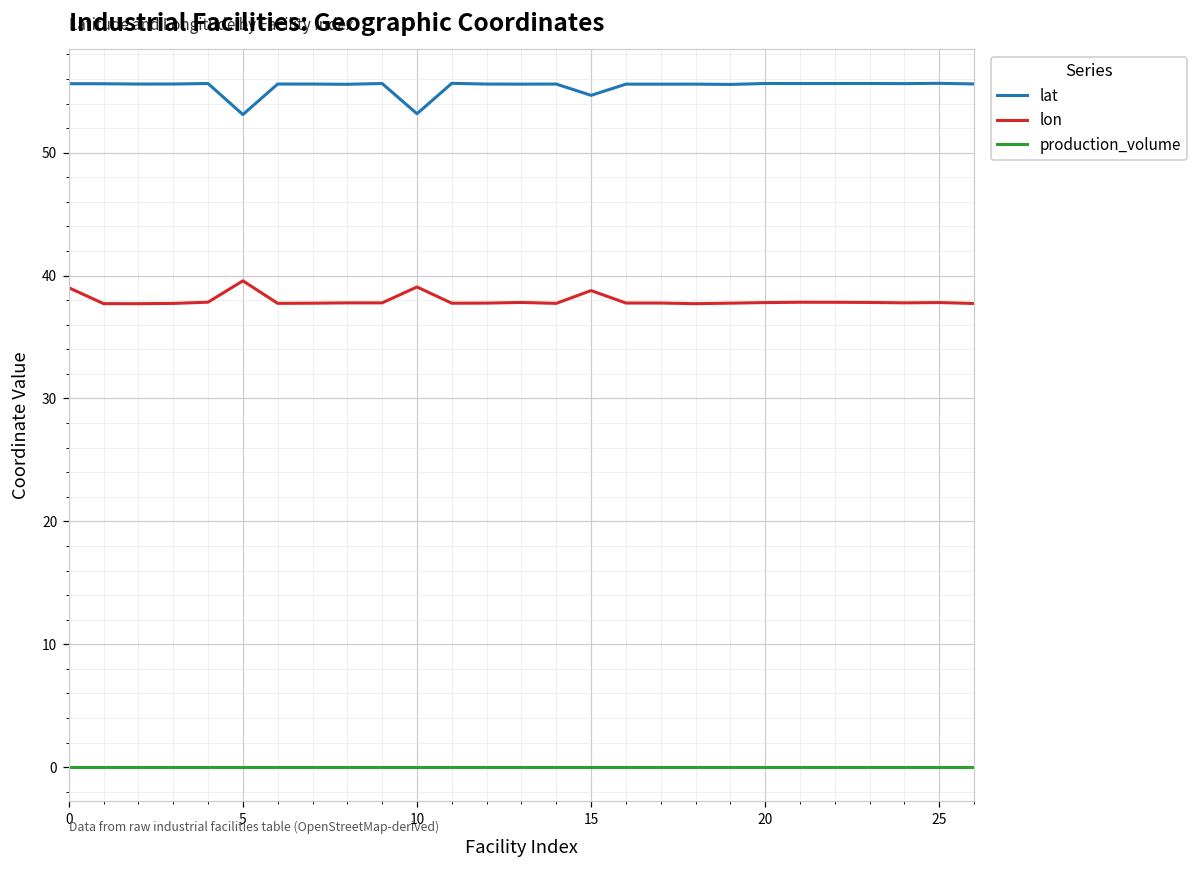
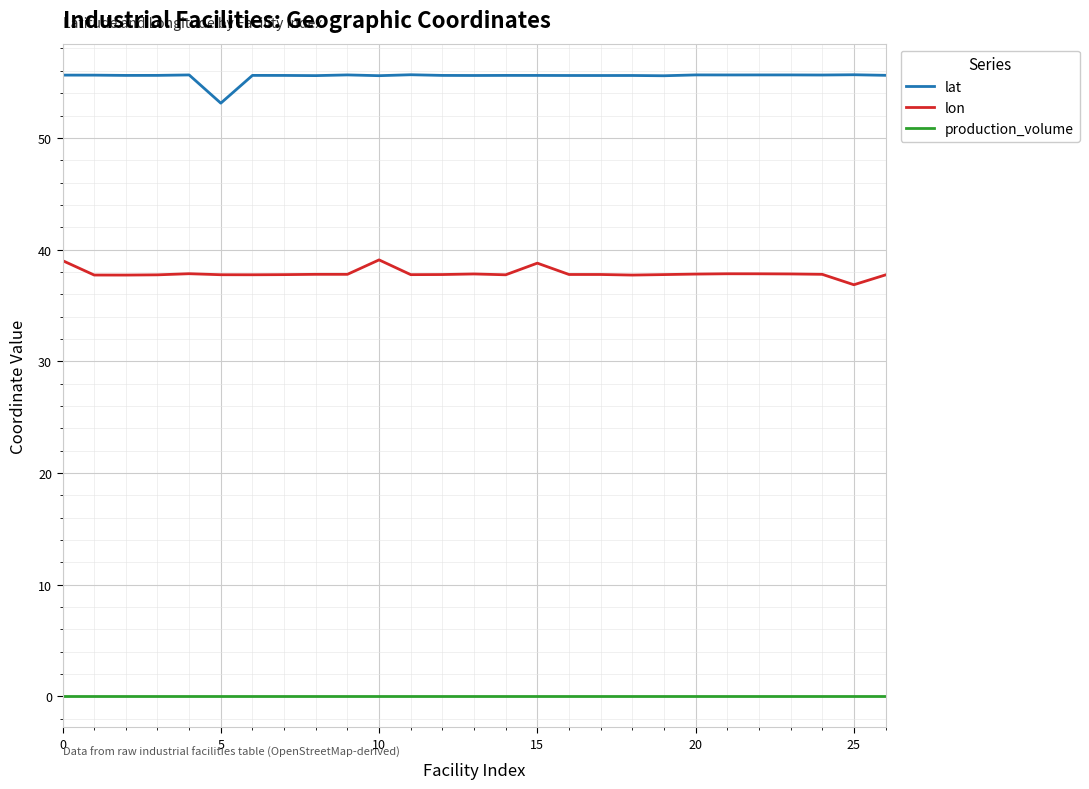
lon, 5: 39.6 -> 37.7
lat, 10: 53.2 -> 55.6
lat, 15: 54.7 -> 55.6
lon, 25: 37.8 -> 36.9
